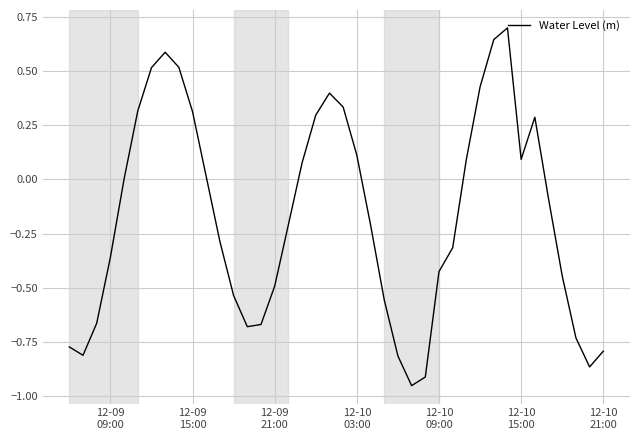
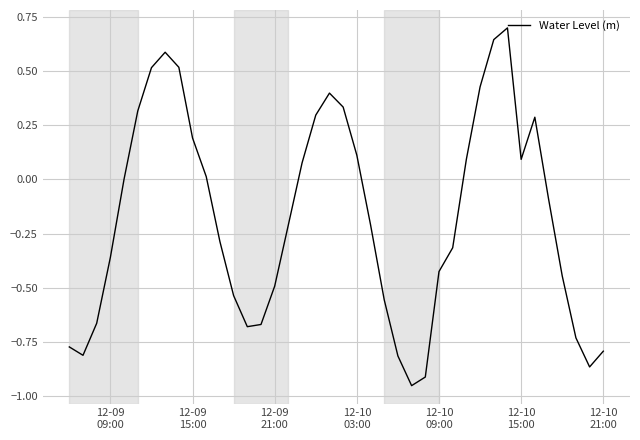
12-09 15:00: 0.31 -> 0.19
